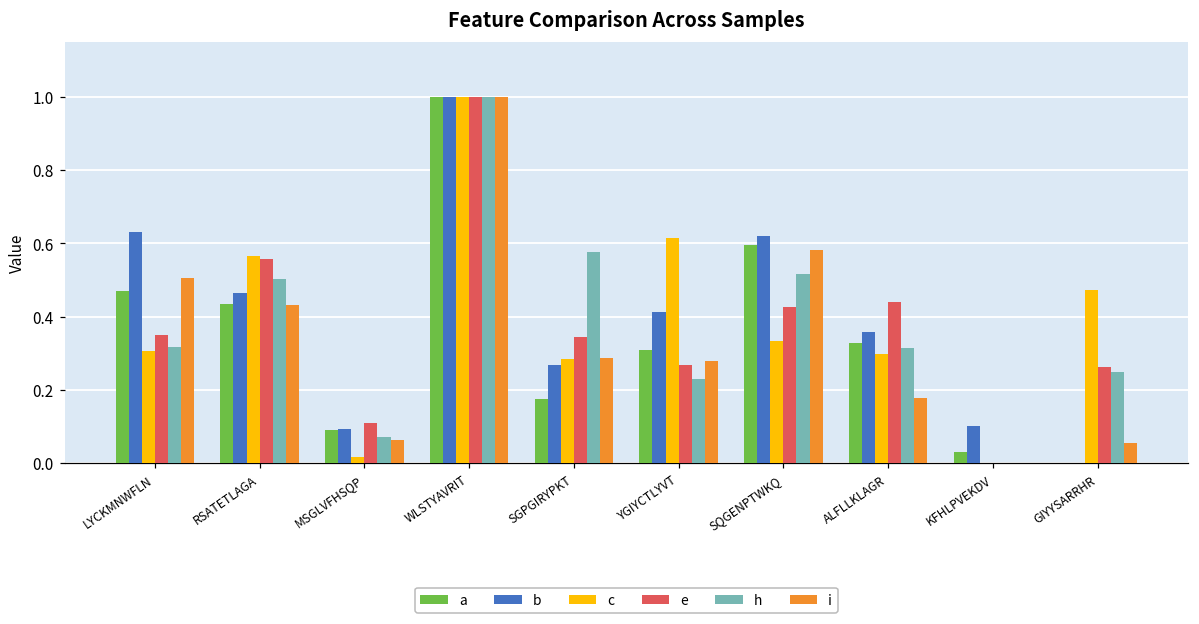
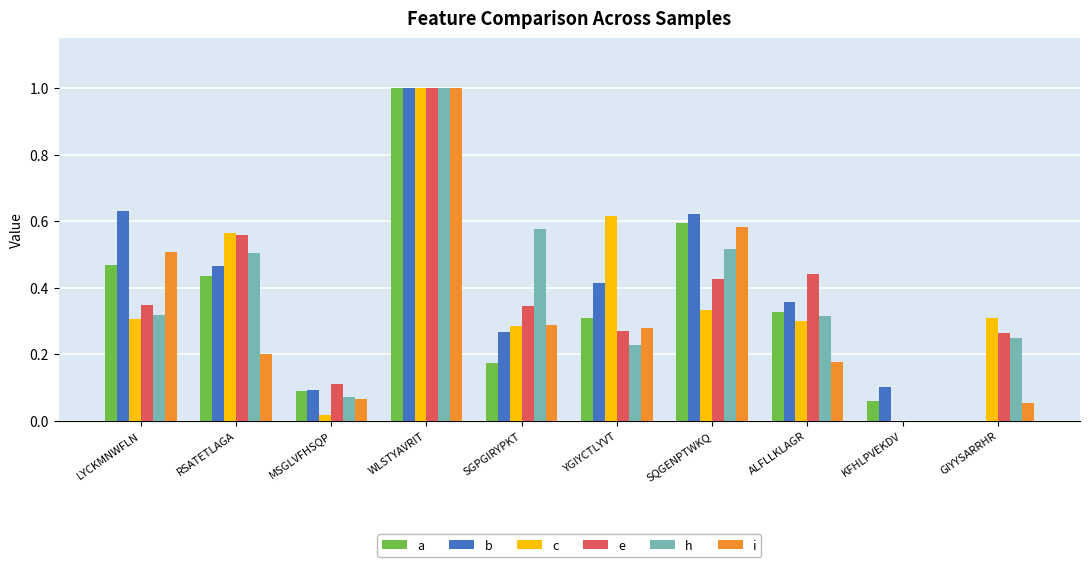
i, RSATETLAGA: 0.43 -> 0.20
a, KFHLPVEKDV: 0.03 -> 0.06
c, GIYYSARRHR: 0.47 -> 0.31
